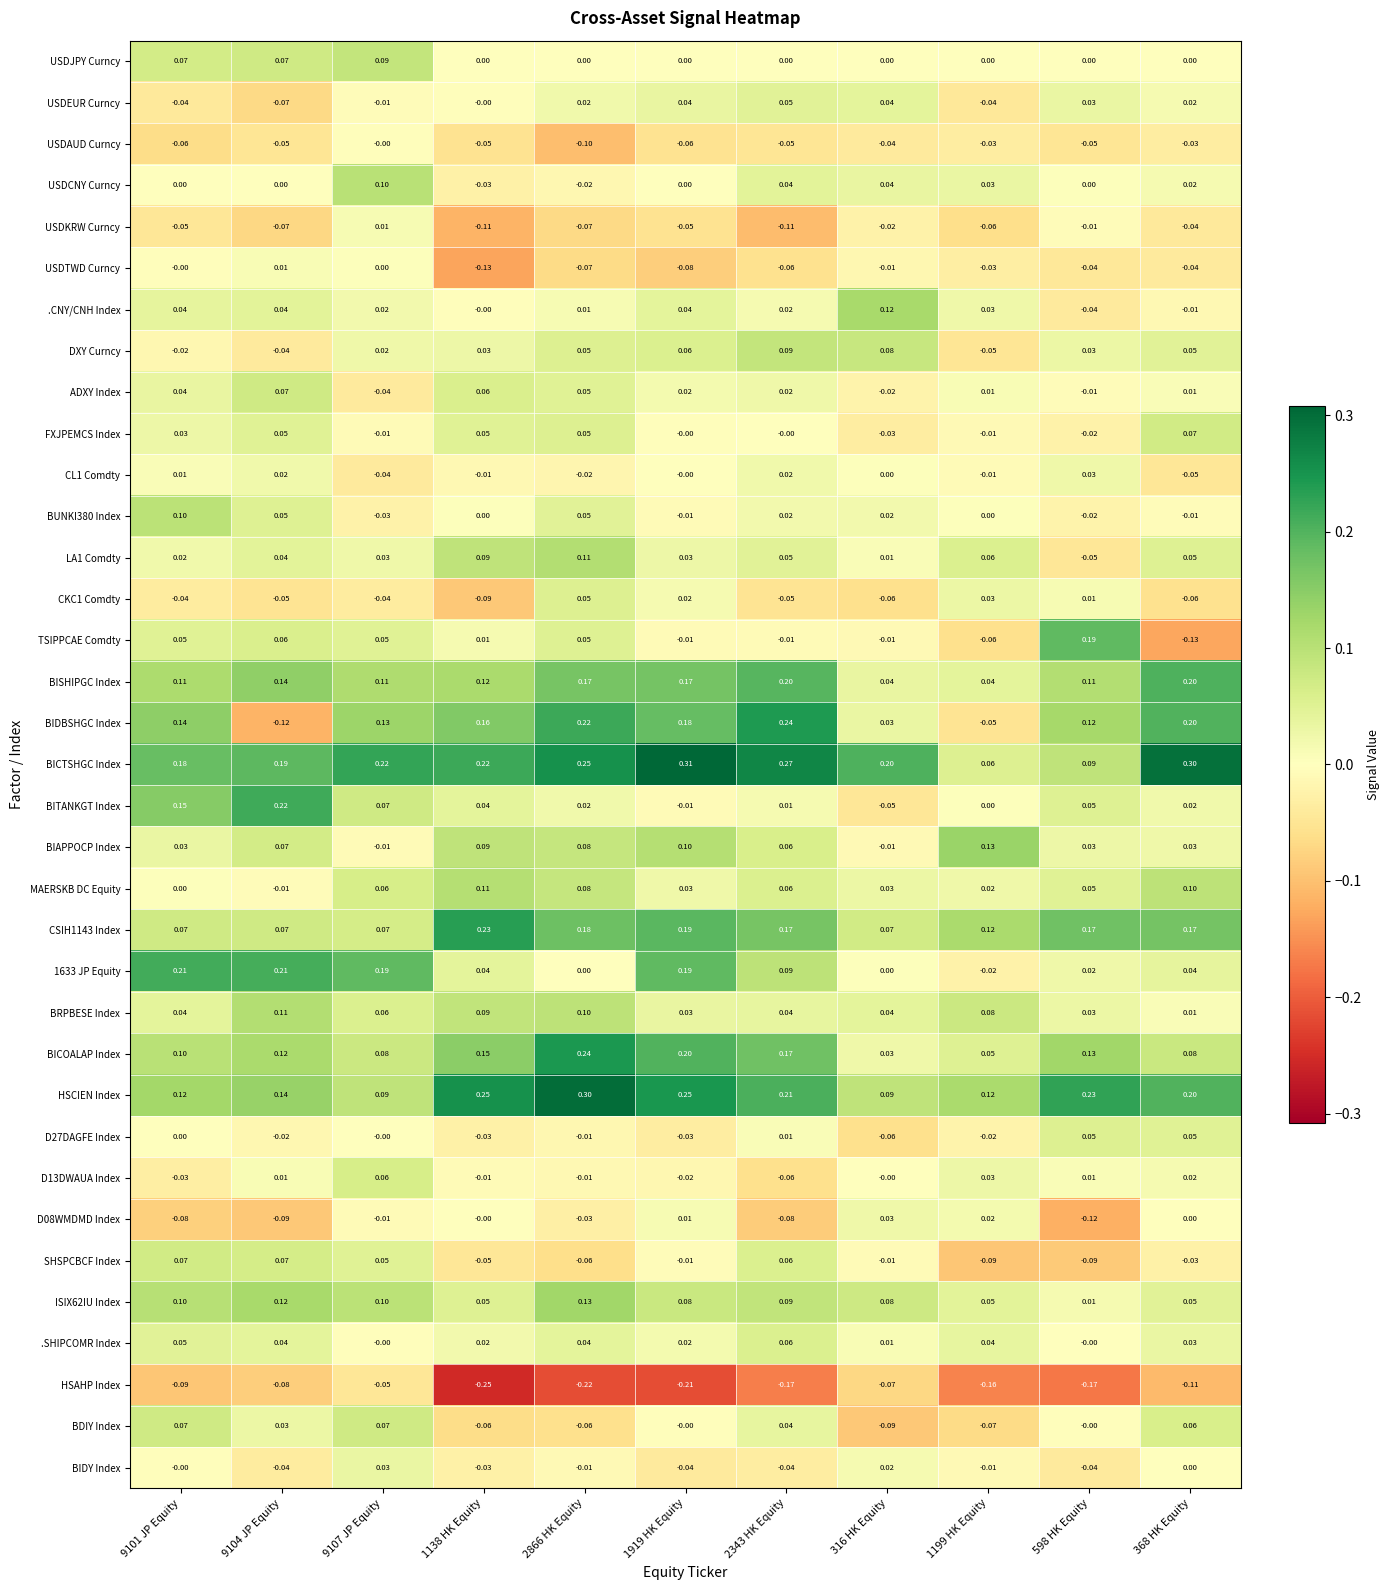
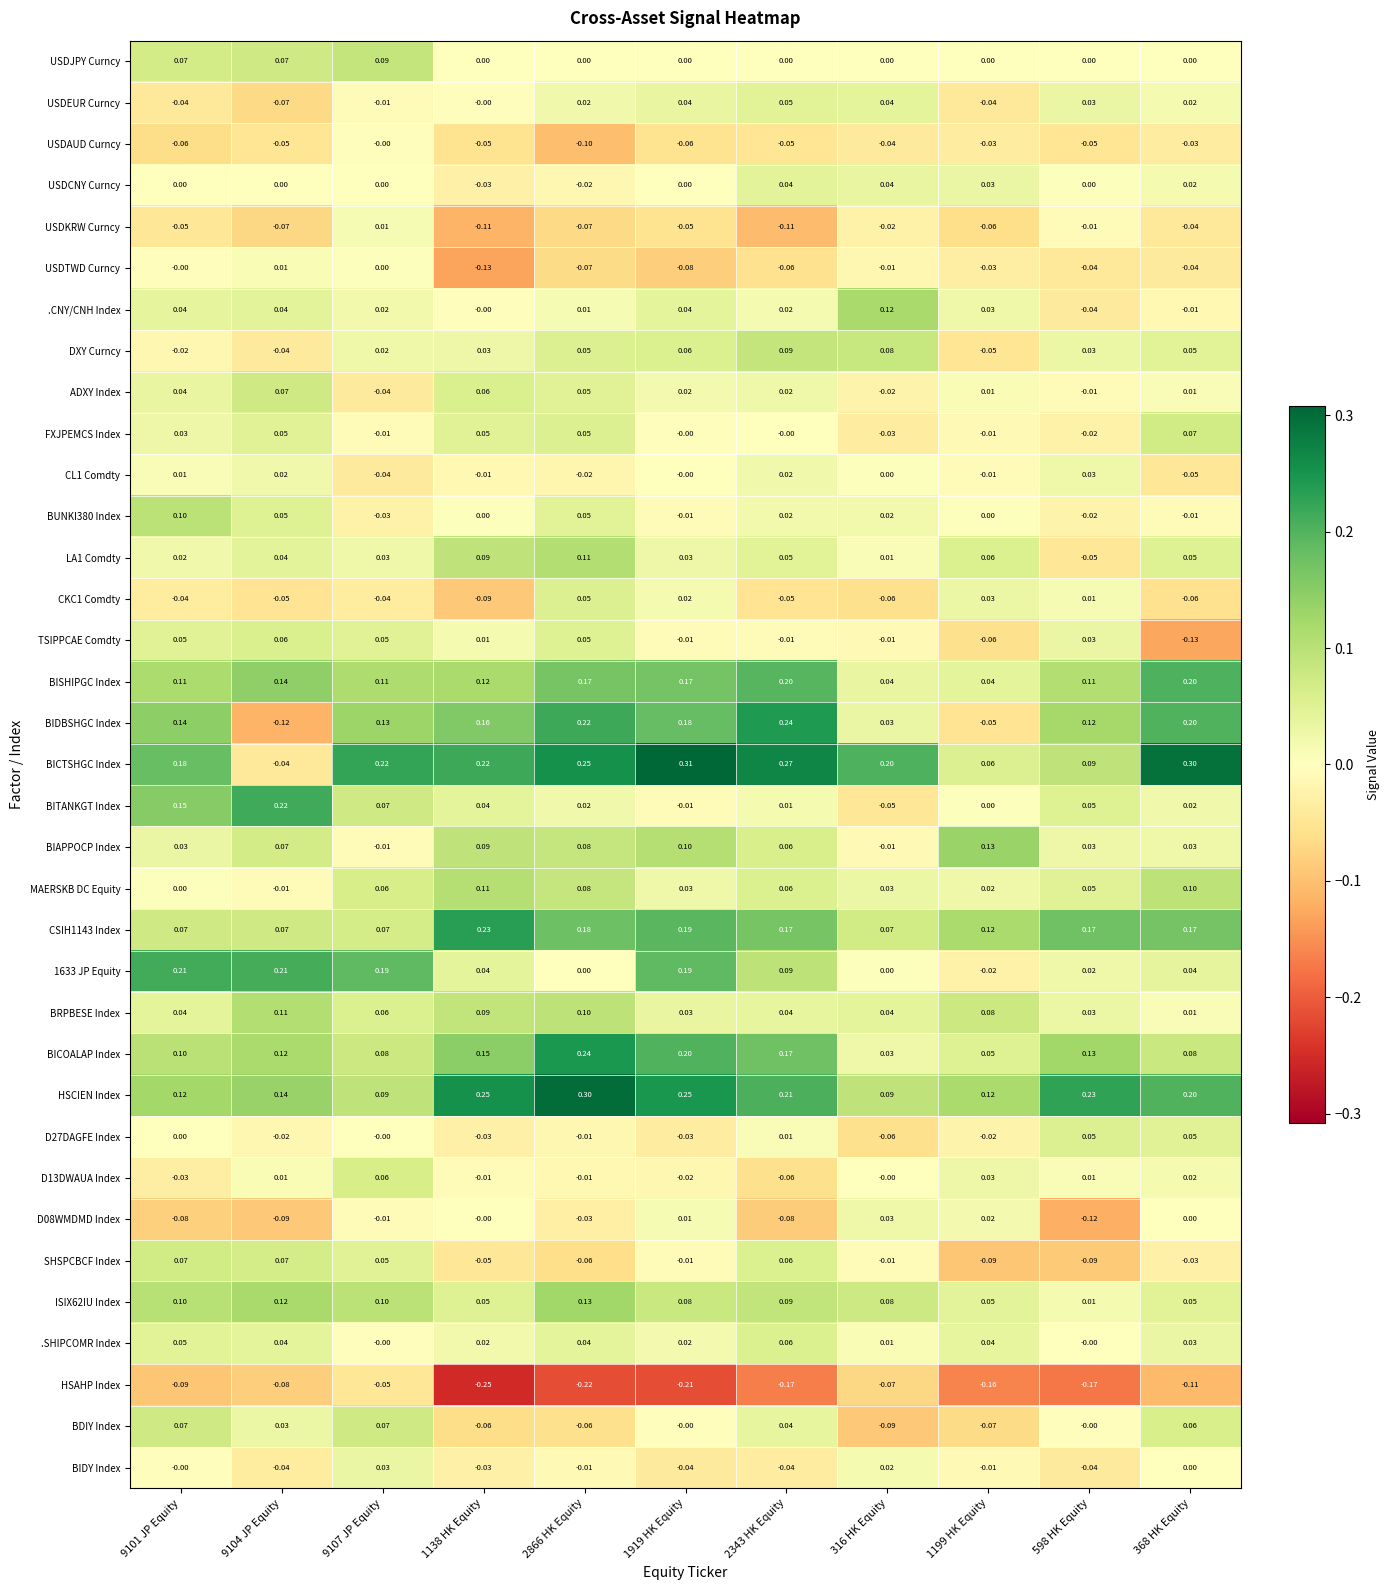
USDCNY Curncy, 9107 JP Equity: 0.10 -> 0.00
TSIPPCAE Comdty, 598 HK Equity: 0.19 -> 0.03
BICTSHGC Index, 9104 JP Equity: 0.19 -> -0.04
